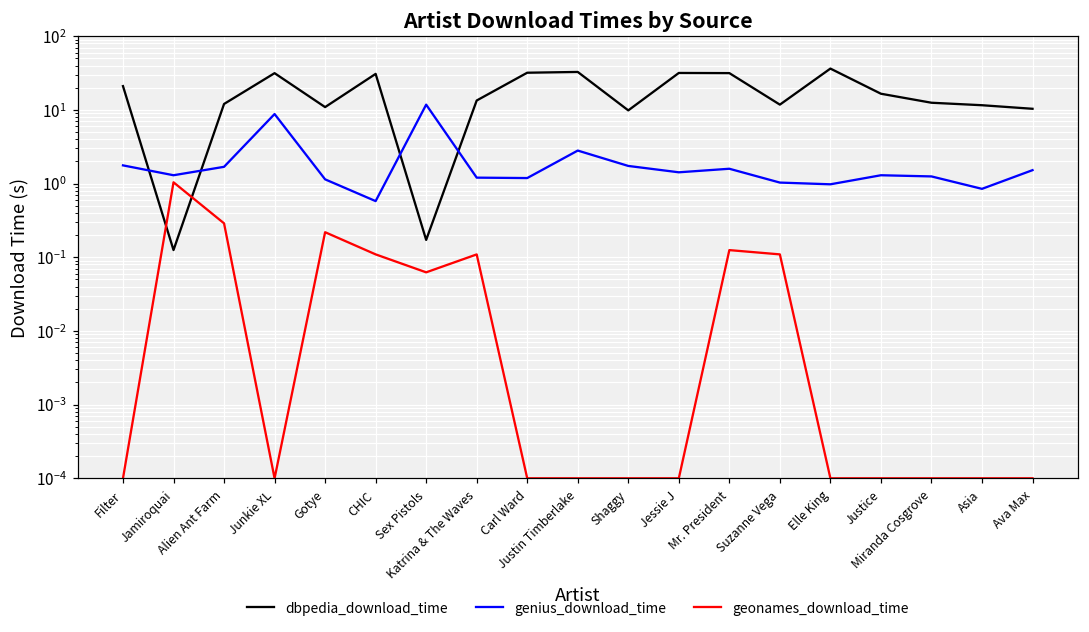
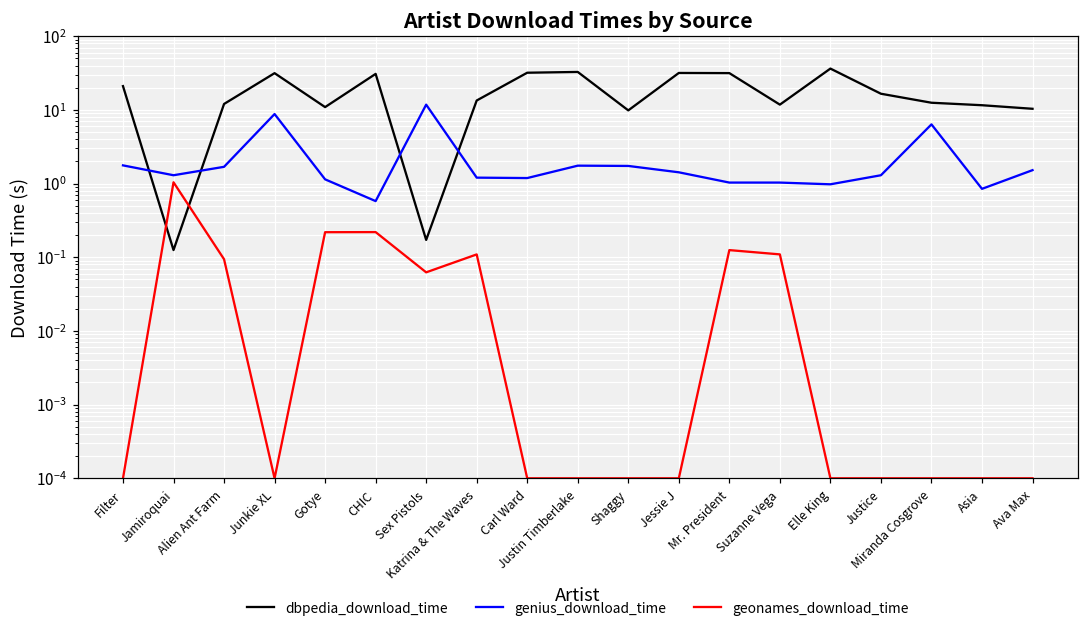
geonames_download_time, Alien Ant Farm: 0.29 -> 0.09
geonames_download_time, CHIC: 0.11 -> 0.22
genius_download_time, Justin Timberlake: 2.8 -> 1.7
genius_download_time, Mr. President: 1.6 -> 1.0
genius_download_time, Miranda Cosgrove: 1.2 -> 6
